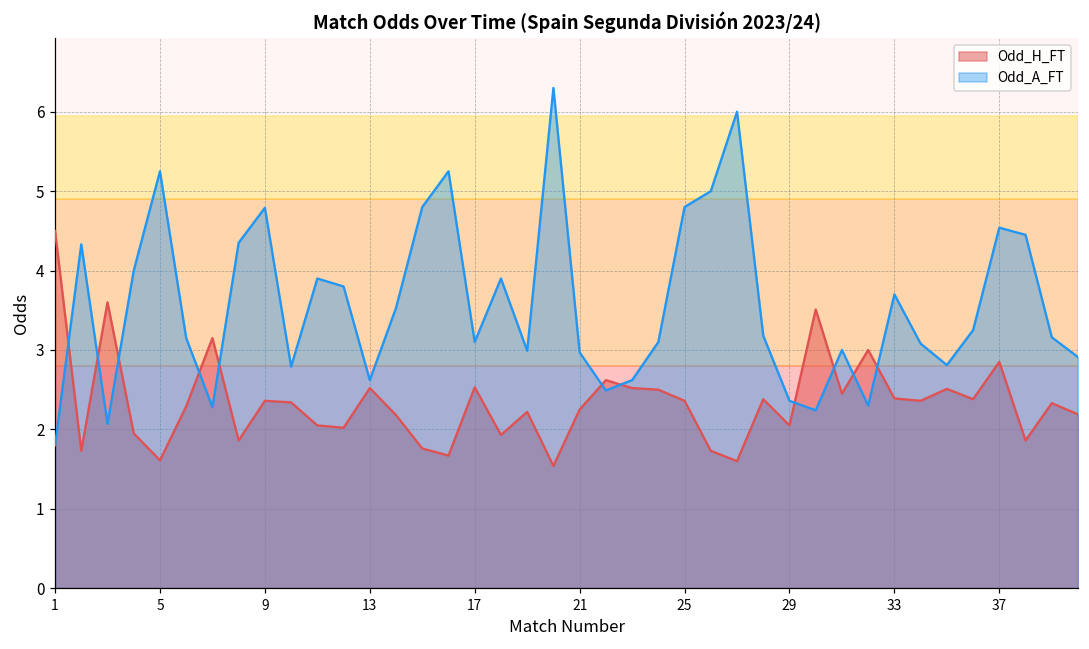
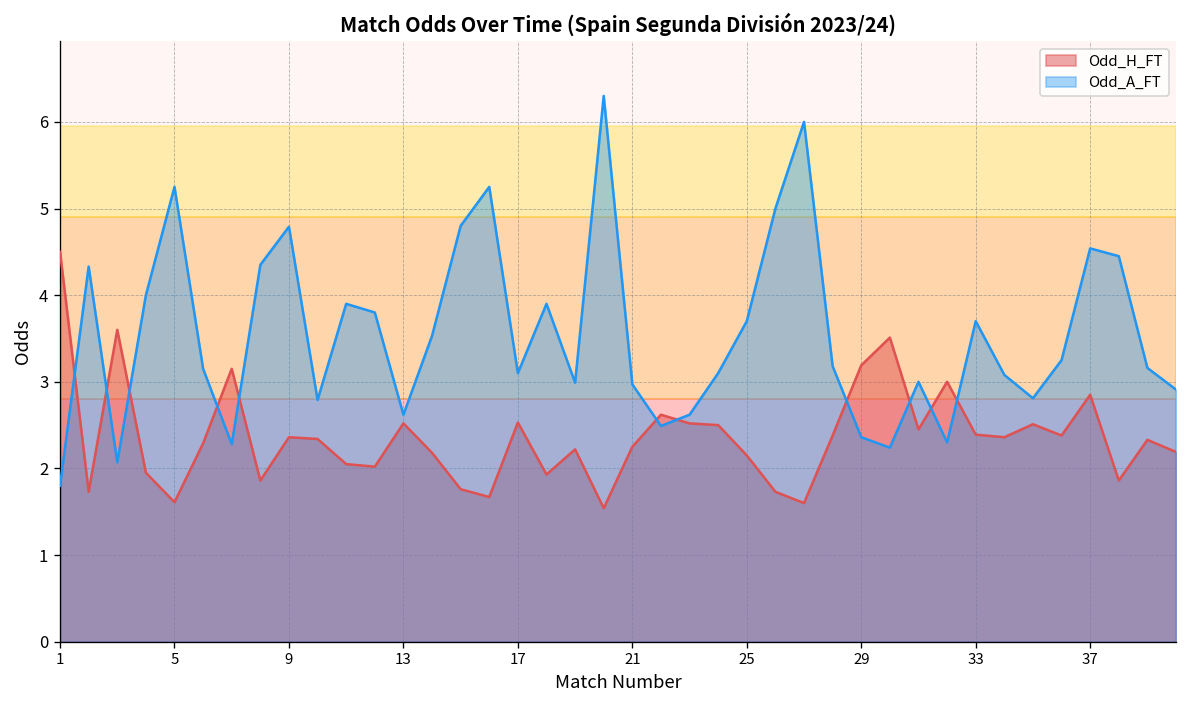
Odd_H_FT, 25: 2.4 -> 2.2
Odd_A_FT, 25: 4.8 -> 3.7
Odd_H_FT, 29: 2.1 -> 3.2
